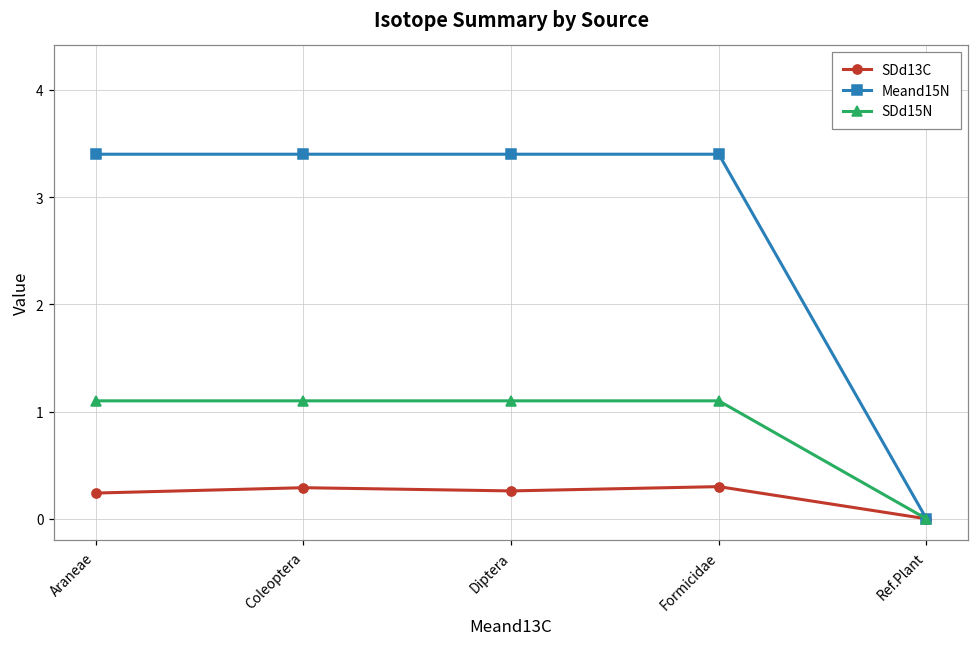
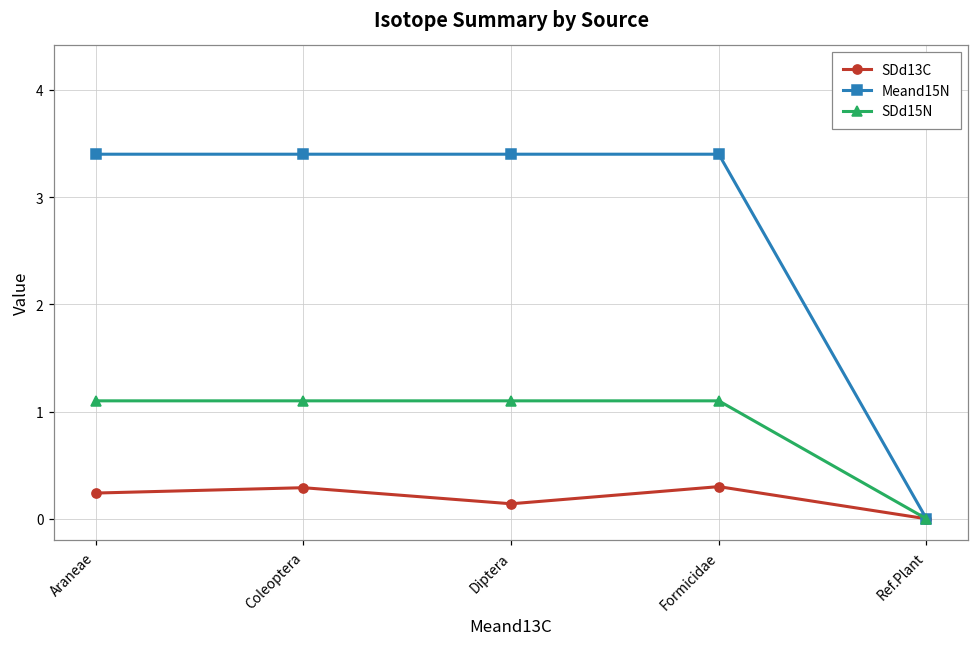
SDd13C, Diptera: 0.3 -> 0.1
